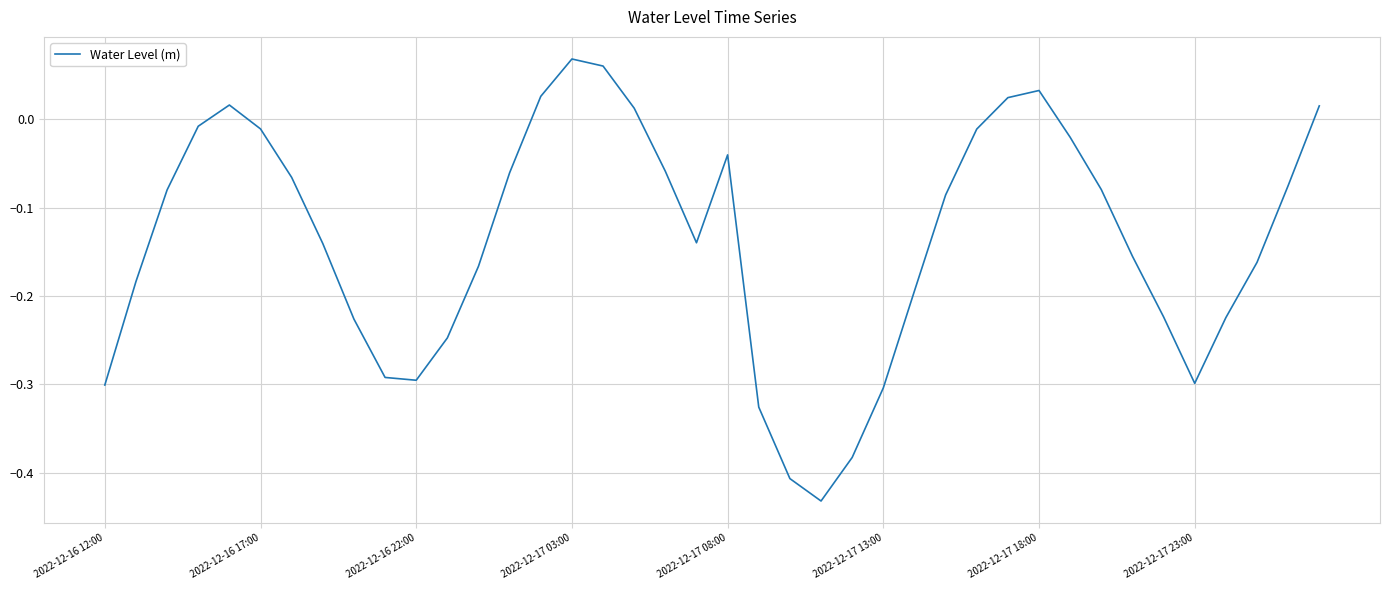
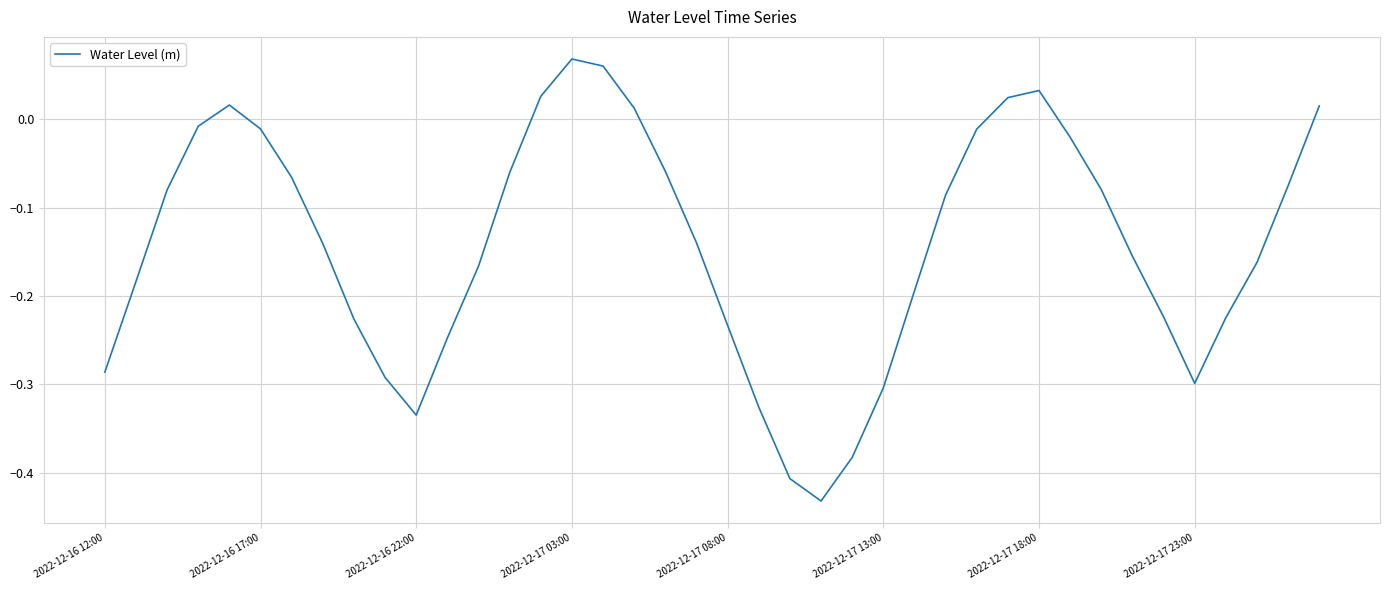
2022-12-16 12:00: -0.30 -> -0.29
2022-12-16 22:00: -0.30 -> -0.33
2022-12-17 08:00: -0.04 -> -0.23
